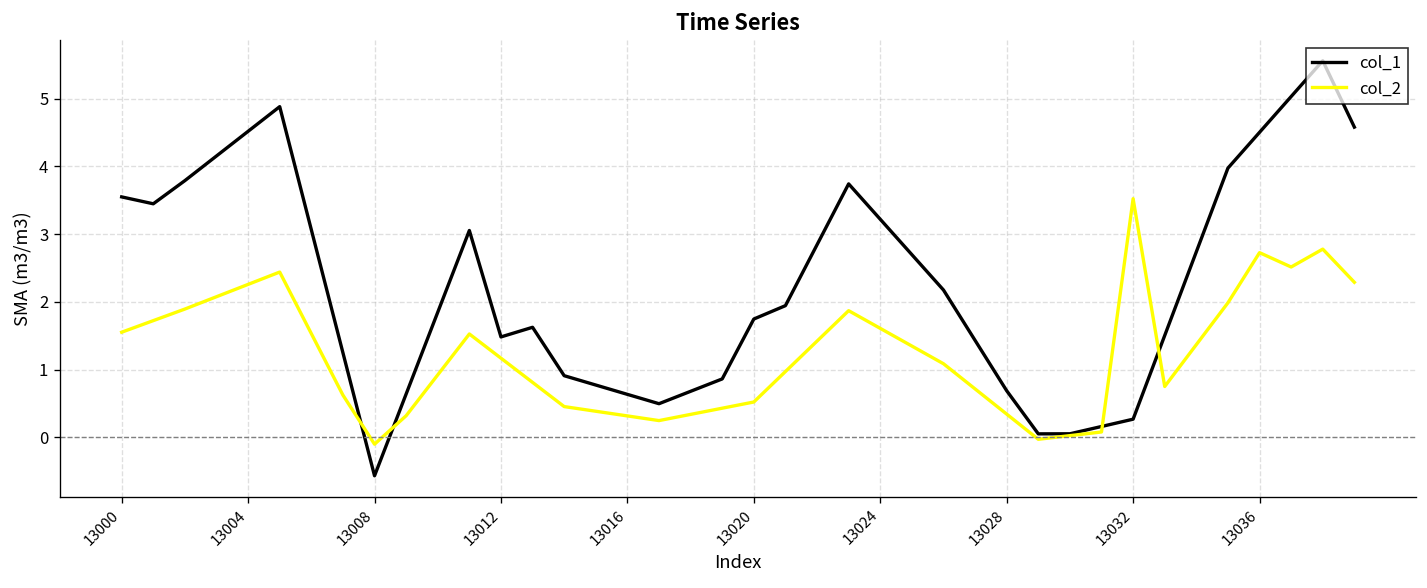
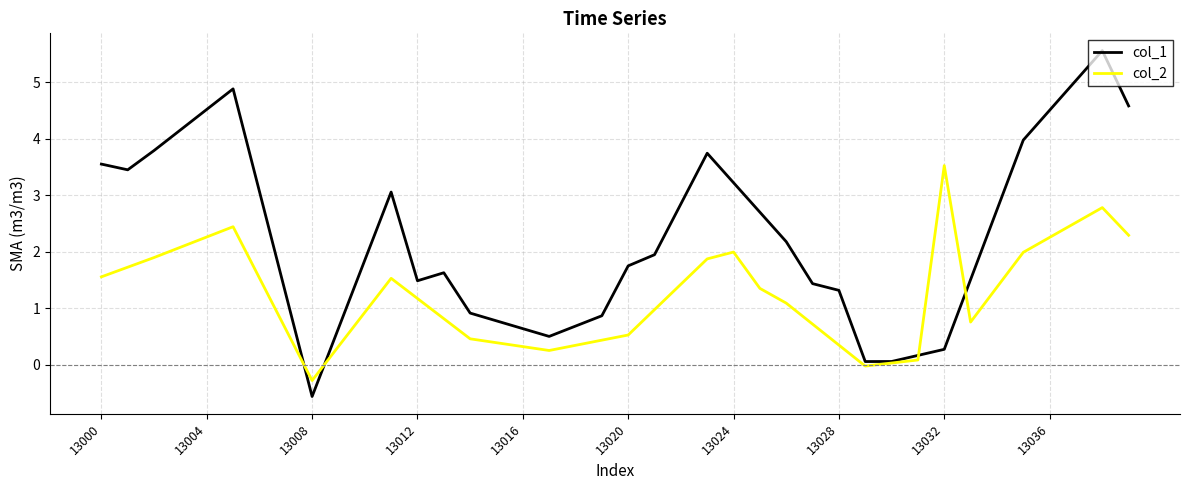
col_2, 13008: -0.1 -> -0.3
col_2, 13024: 1.6 -> 2.0
col_1, 13028: 0.7 -> 1.3
col_2, 13036: 2.7 -> 2.3
